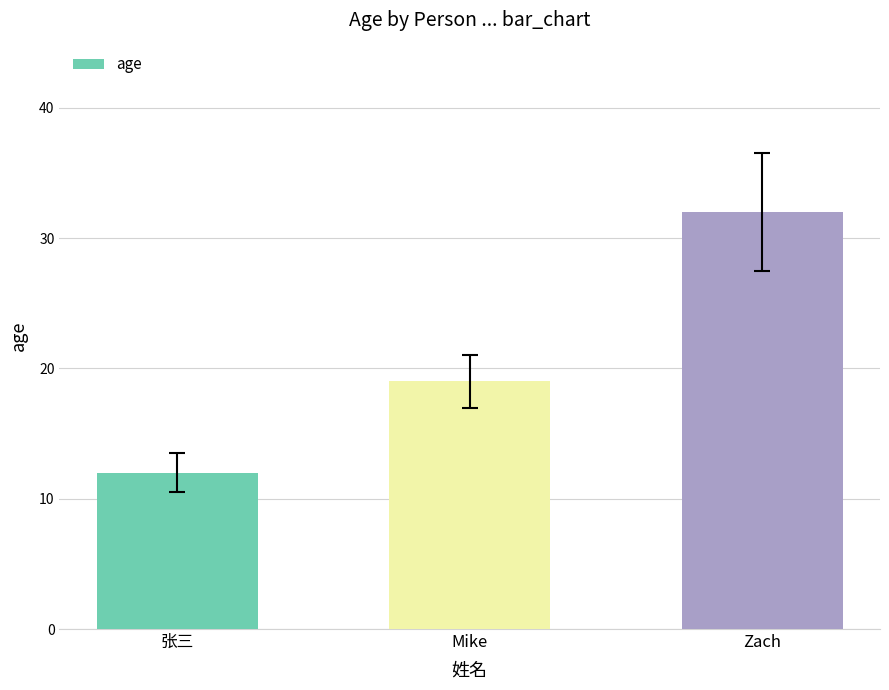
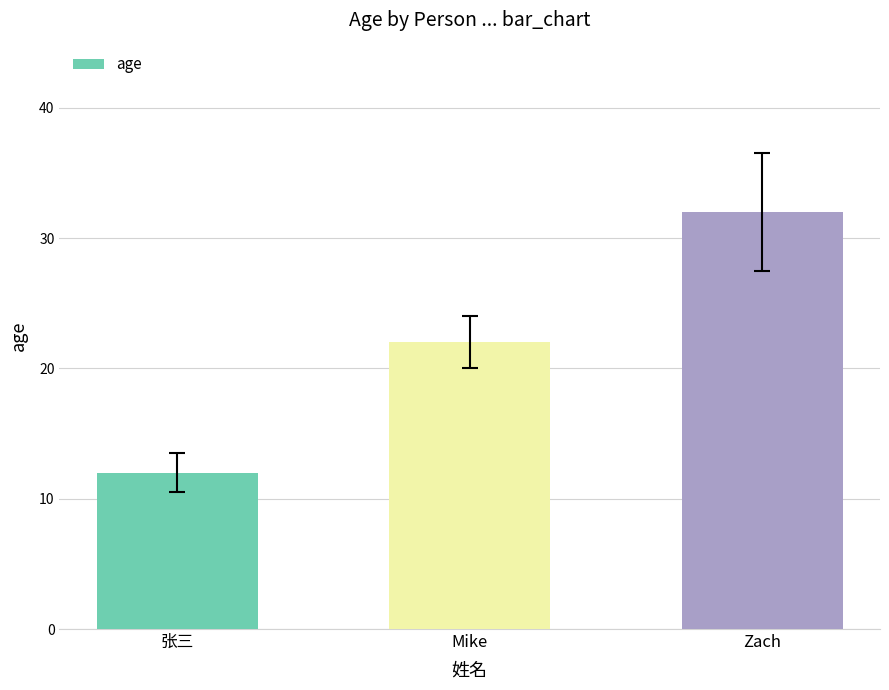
age, Mike: 19 -> 22
